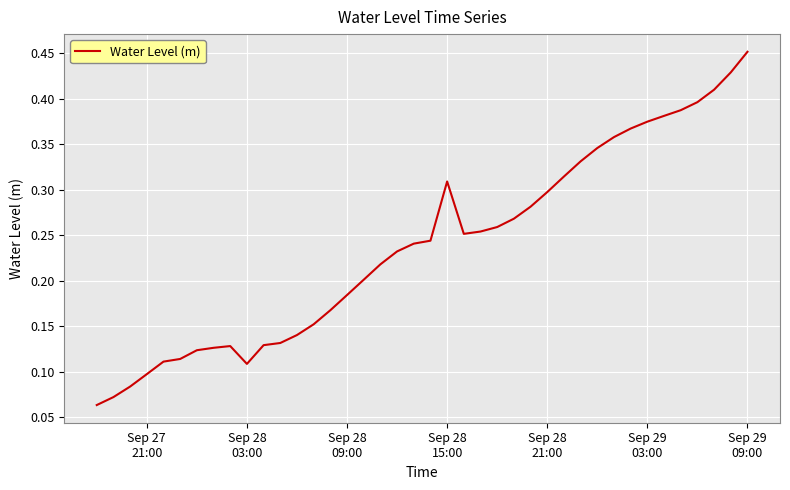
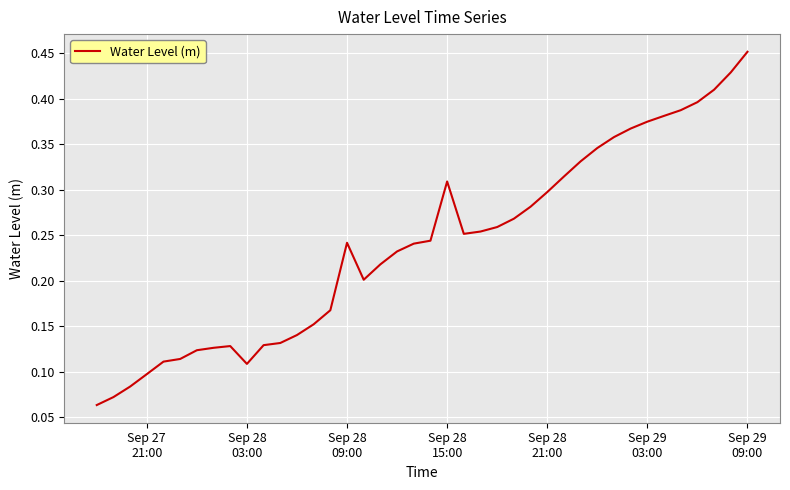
Sep 28 09:00: 0.18 -> 0.24
